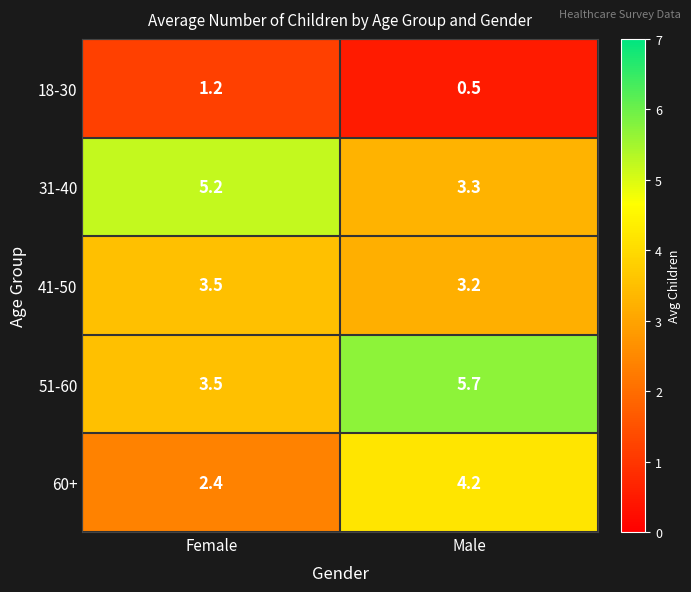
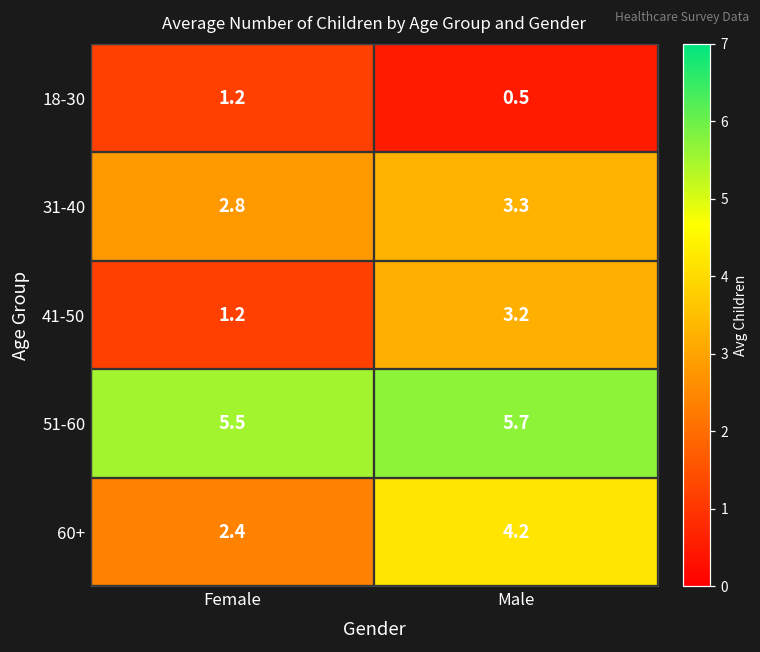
31-40, Female: 5.2 -> 2.8
41-50, Female: 3.5 -> 1.2
51-60, Female: 3.5 -> 5.5
